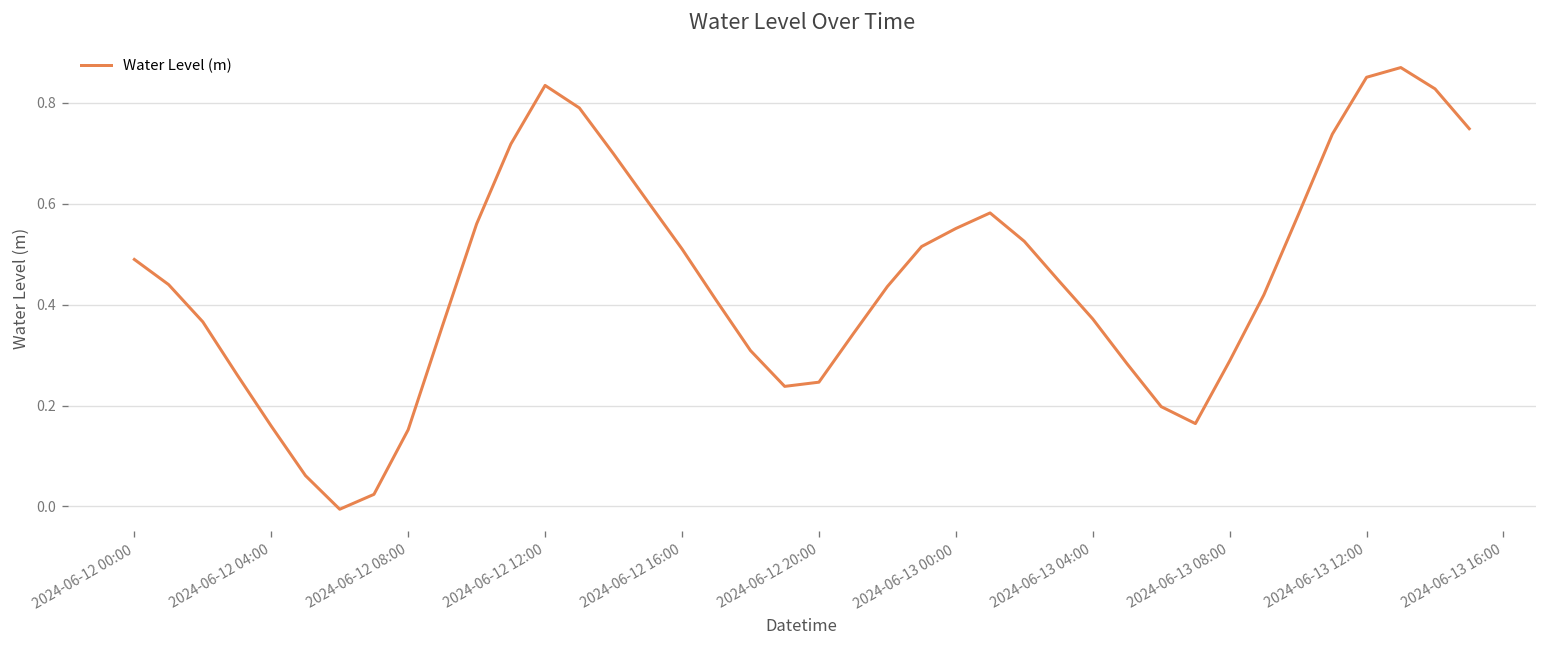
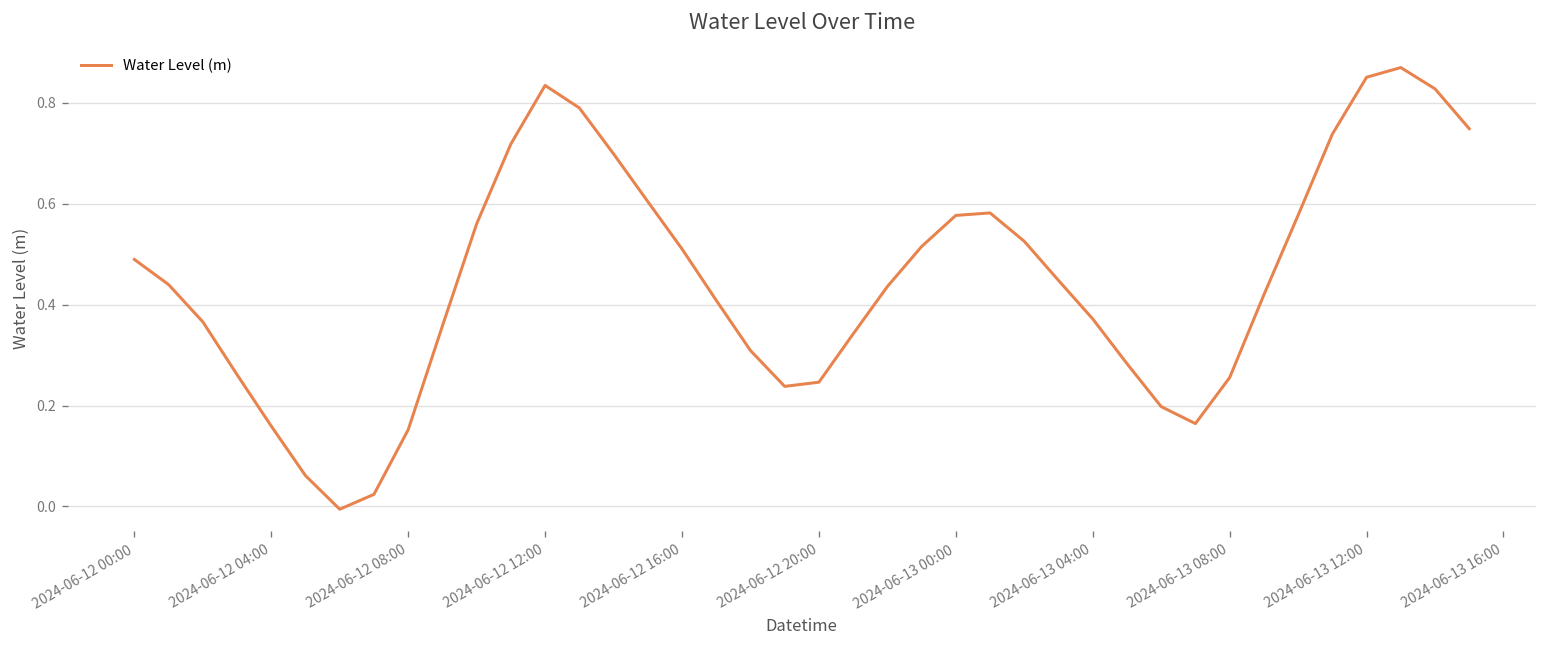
2024-06-13 00:00: 0.55 -> 0.58
2024-06-13 08:00: 0.29 -> 0.26
